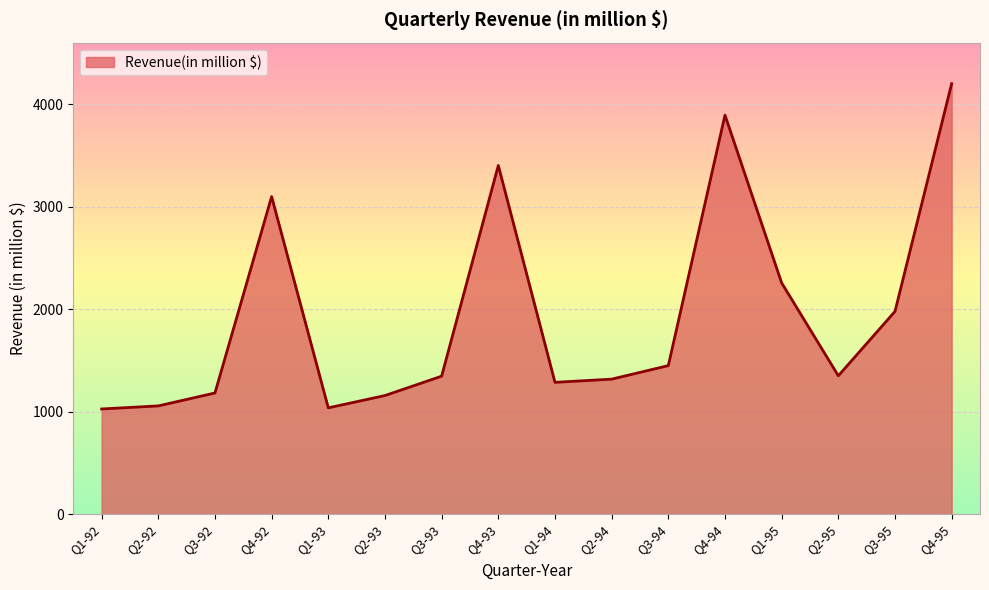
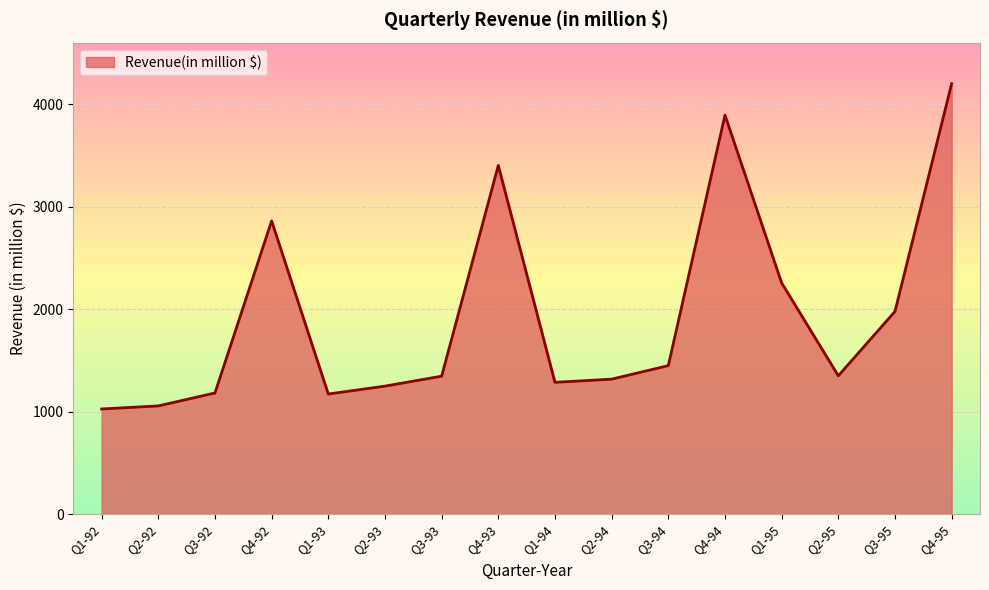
Q4-92: 3100 -> 2860
Q1-93: 1040 -> 1170
Q2-93: 1160 -> 1250
